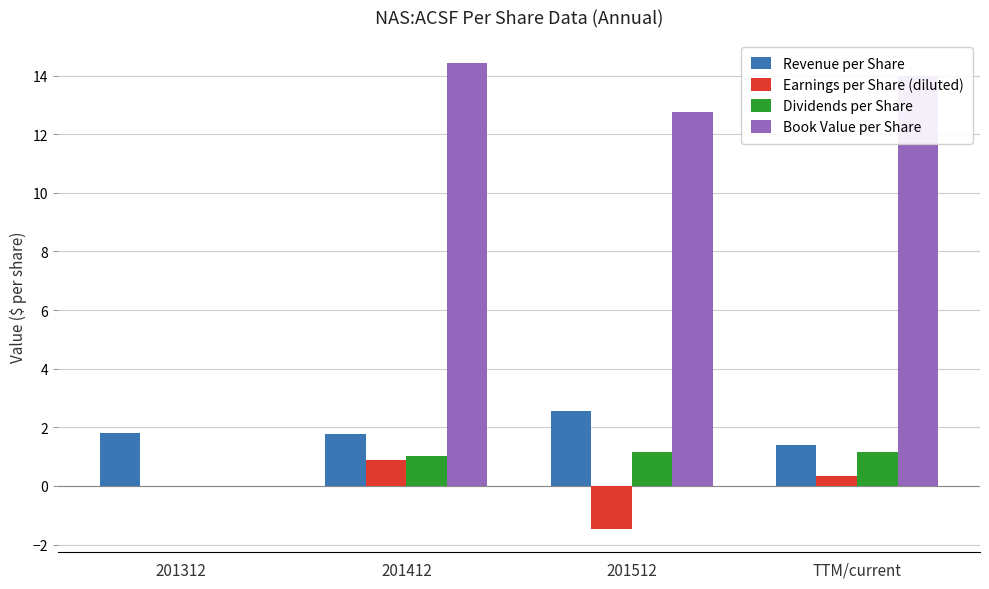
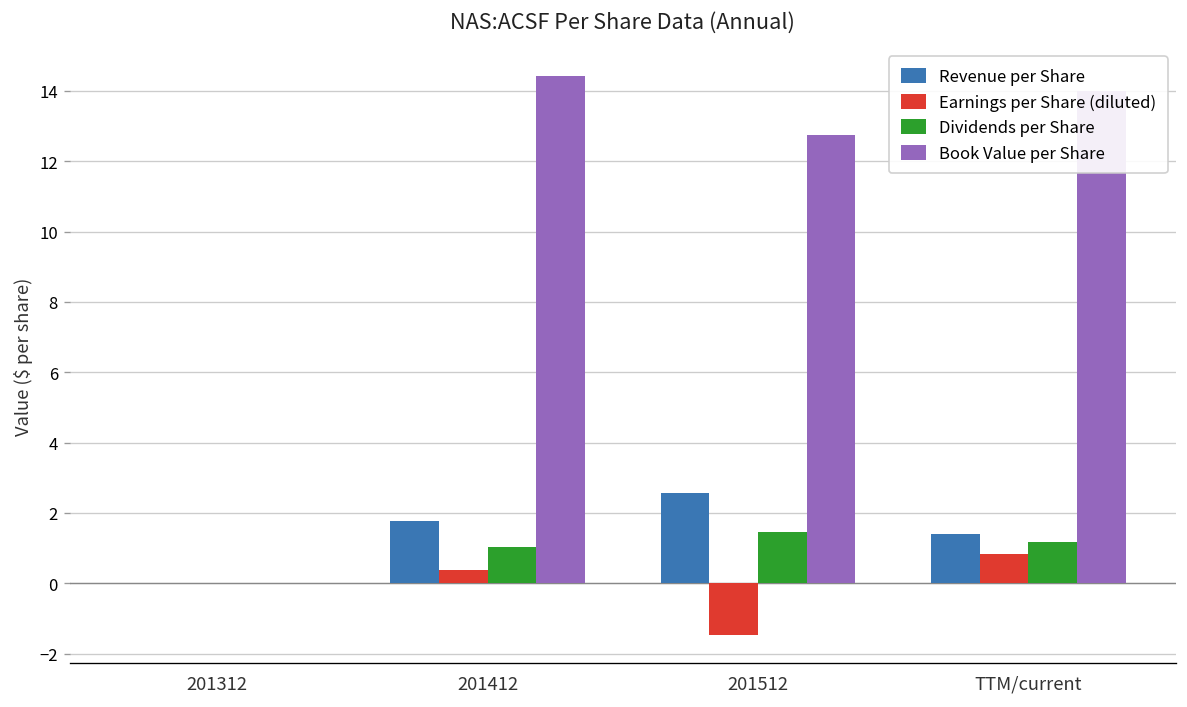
Revenue per Share, 201312: 1.8 -> 0.0
Earnings per Share (diluted), 201412: 0.9 -> 0.4
Dividends per Share, 201512: 1.2 -> 1.5
Earnings per Share (diluted), TTM/current: 0.3 -> 0.8
